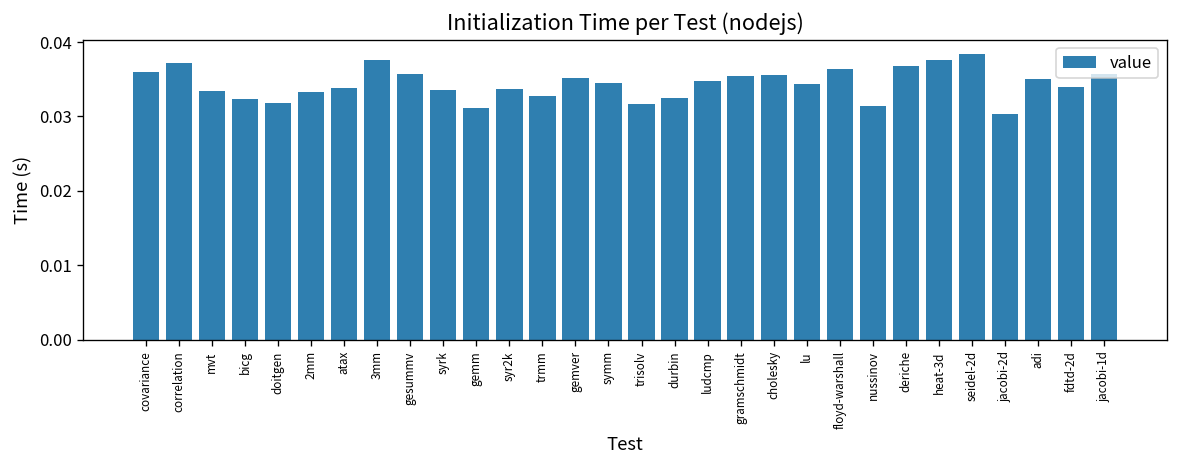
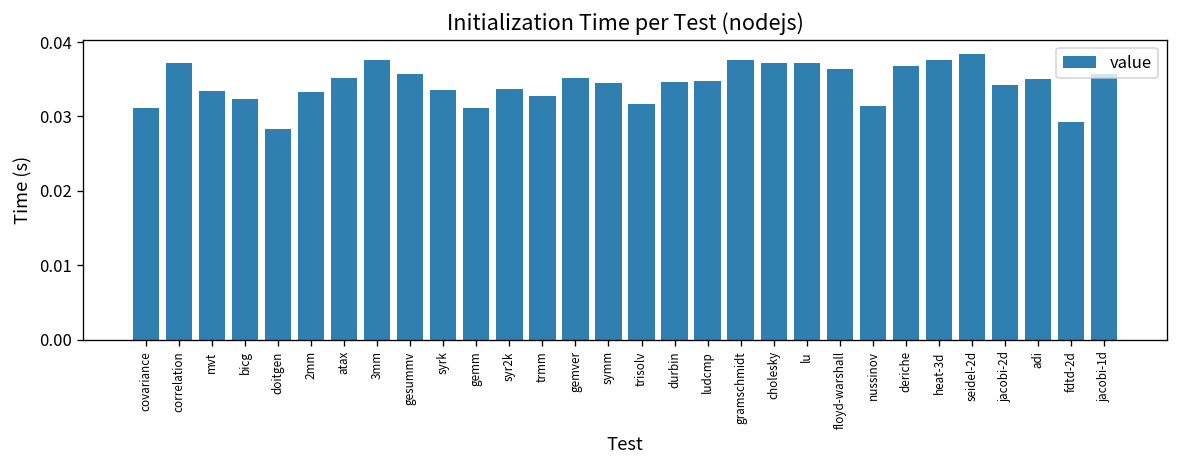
covariance: 0.036 -> 0.031
doitgen: 0.032 -> 0.028
atax: 0.034 -> 0.035
durbin: 0.032 -> 0.035
gramschmidt: 0.035 -> 0.038
cholesky: 0.036 -> 0.037
lu: 0.034 -> 0.037
jacobi-2d: 0.030 -> 0.034
fdtd-2d: 0.034 -> 0.029
